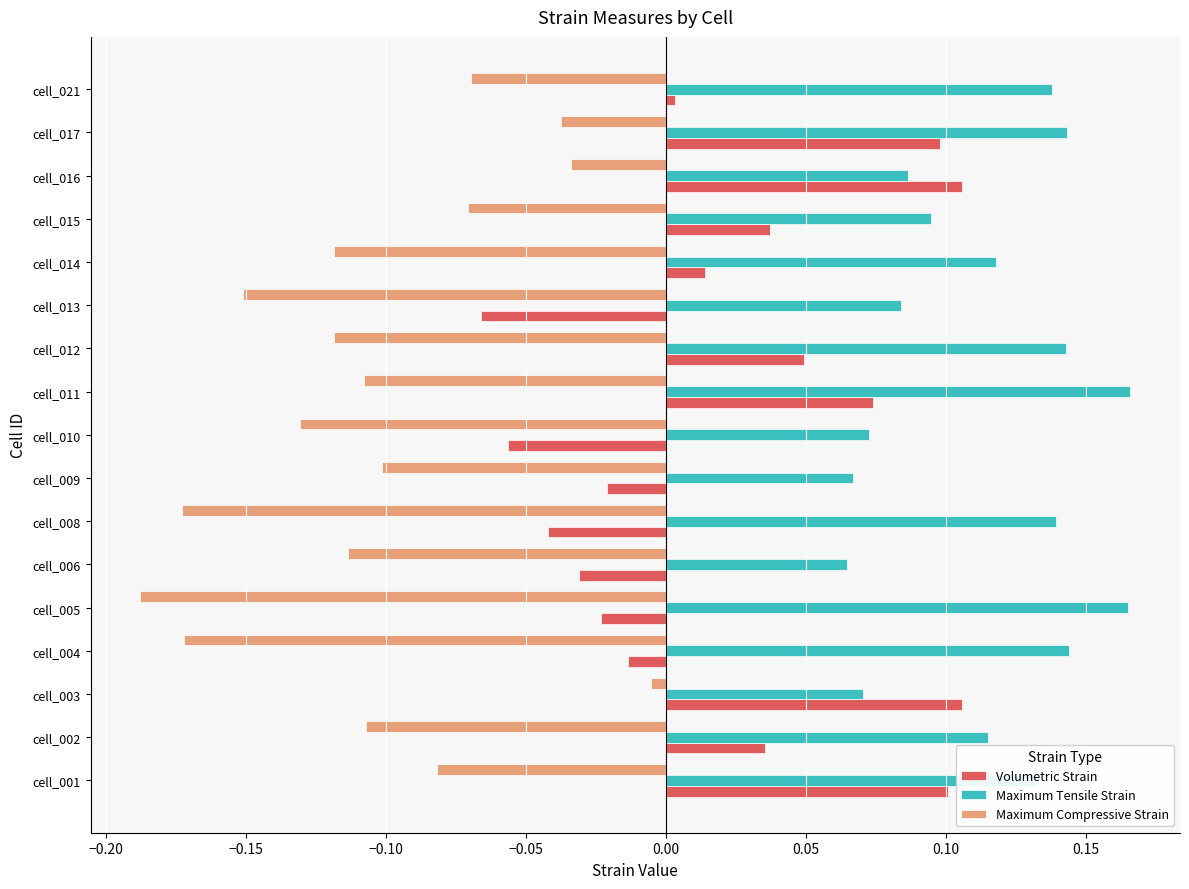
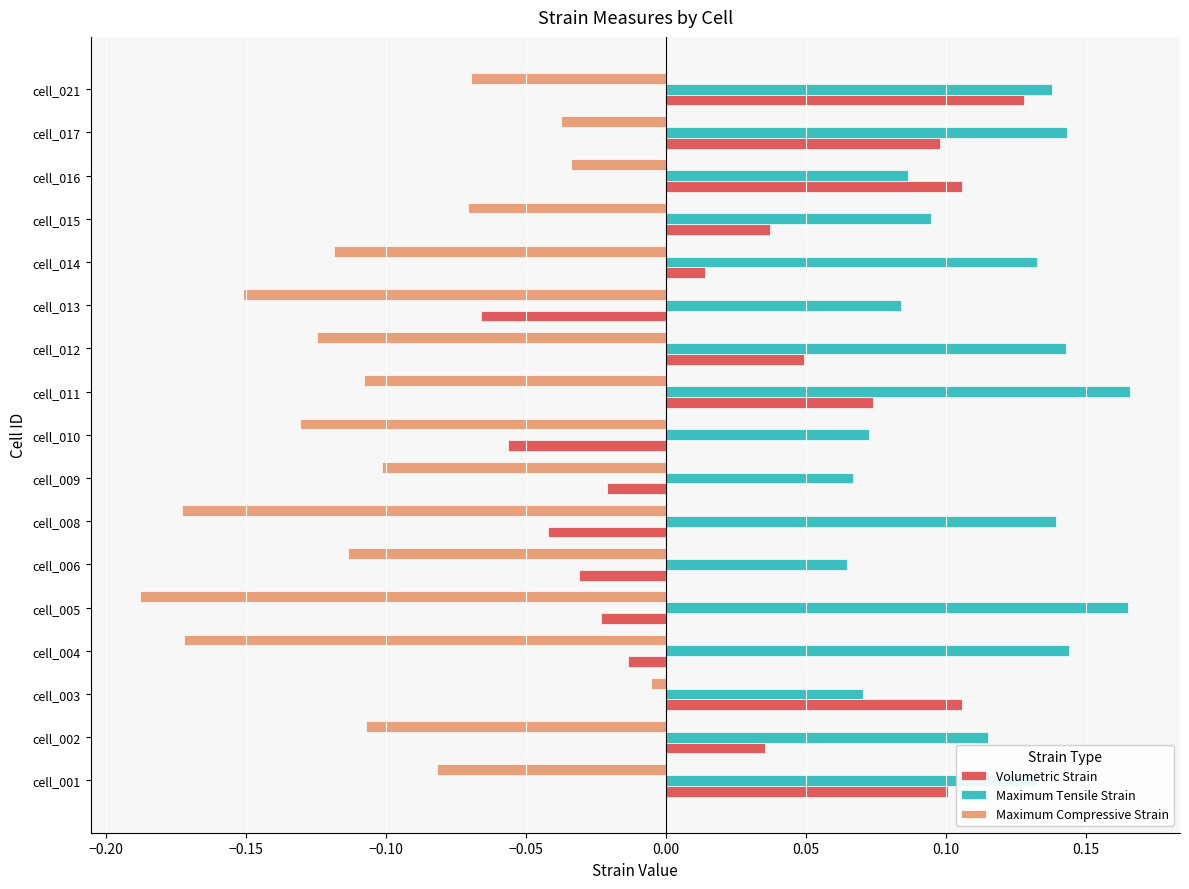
Volumetric Strain, cell_021: 0.003 -> 0.128
Maximum Tensile Strain, cell_014: 0.118 -> 0.133
Maximum Compressive Strain, cell_012: -0.119 -> -0.125
